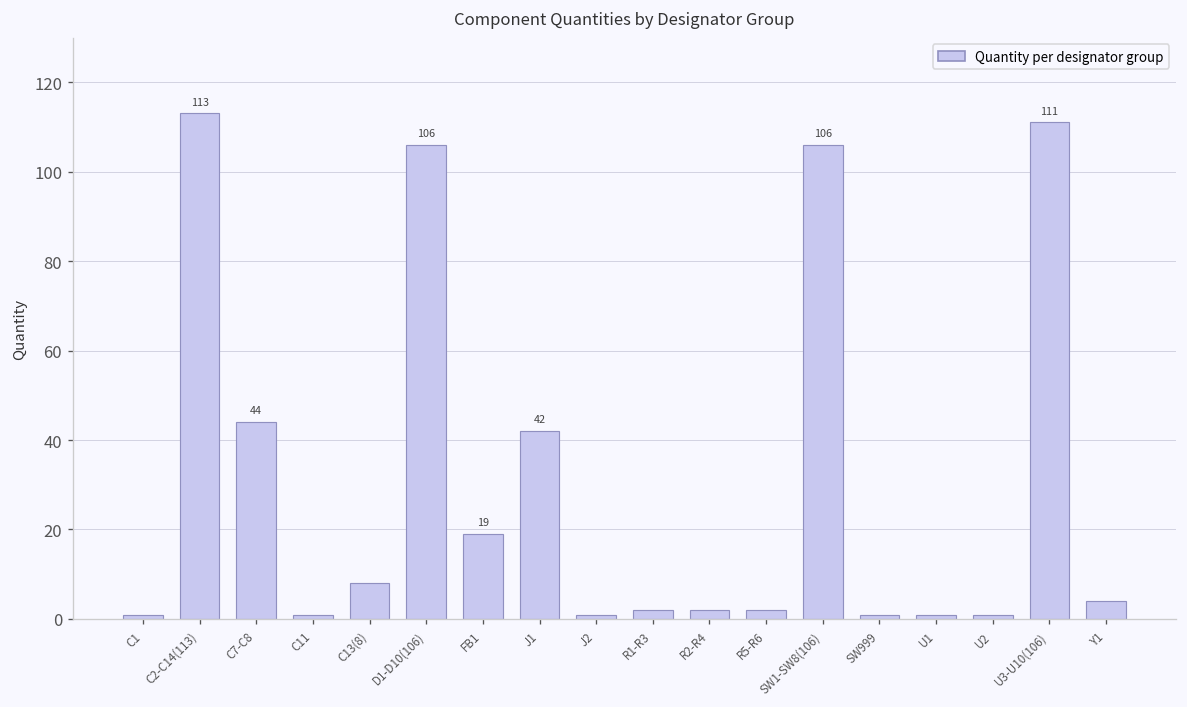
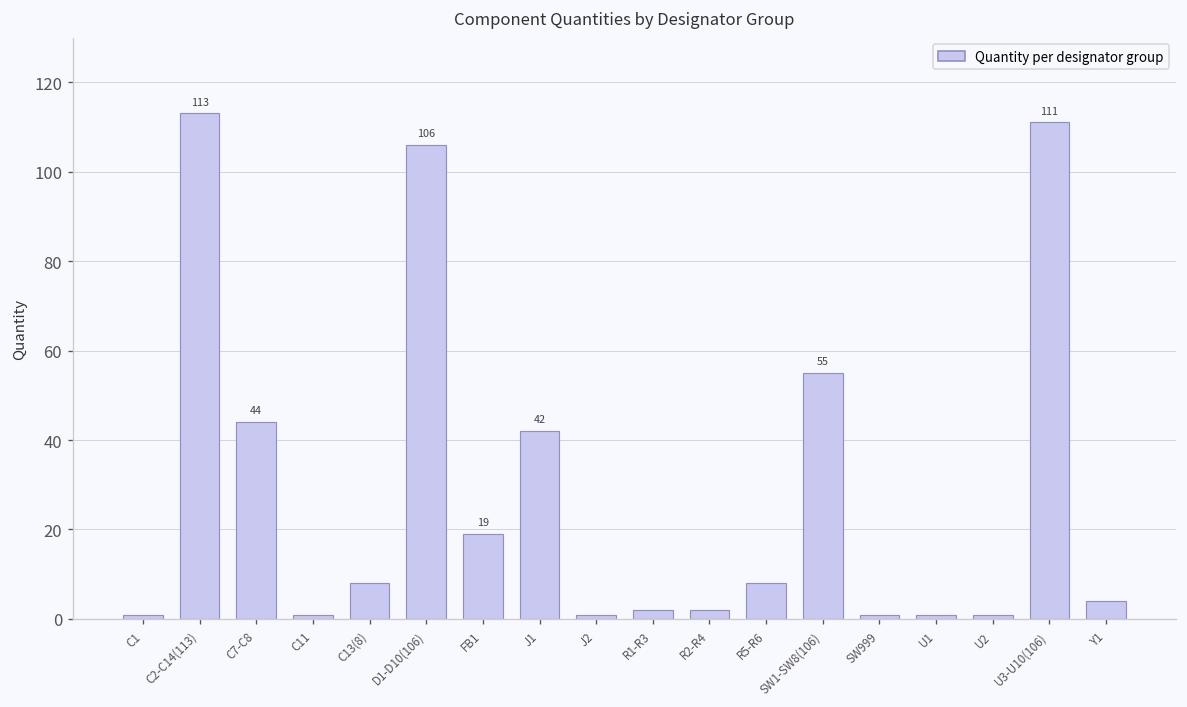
R5-R6: 2 -> 8
SW1-SW8(106): 106 -> 55
